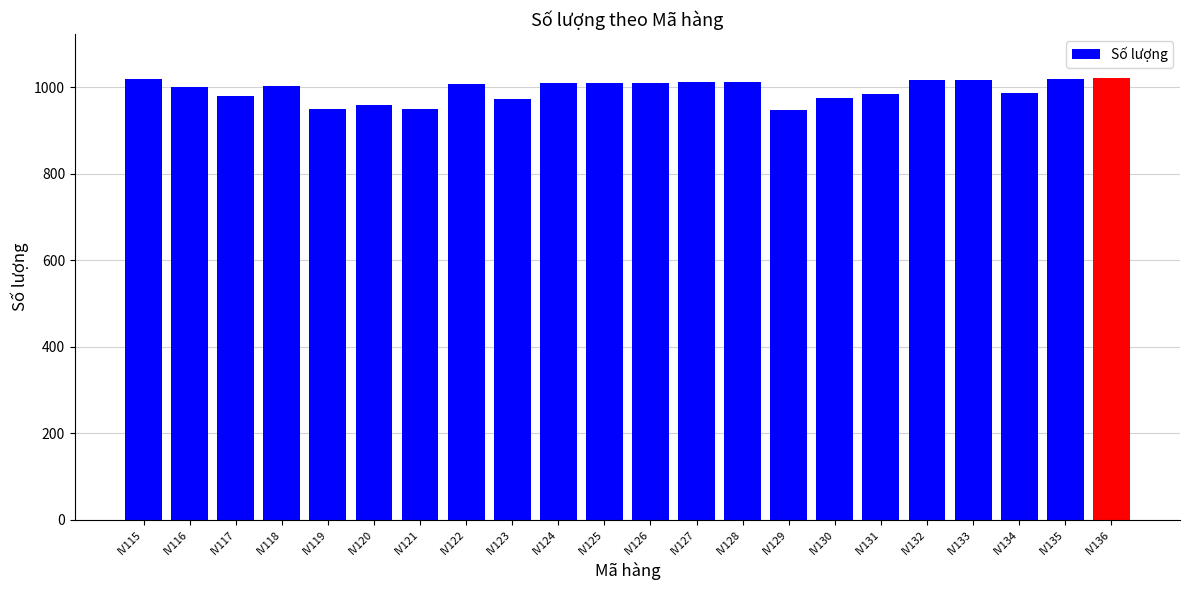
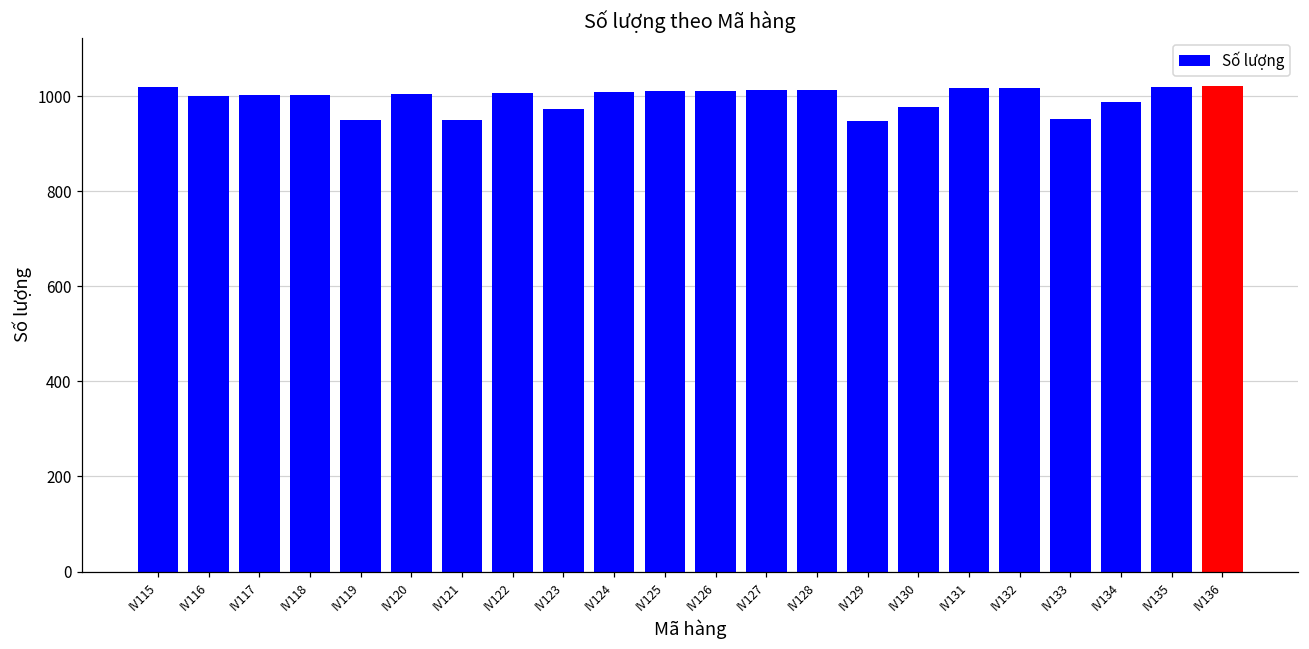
IV117: 980 -> 1000
IV120: 960 -> 1010
IV131: 990 -> 1020
IV133: 1020 -> 950
